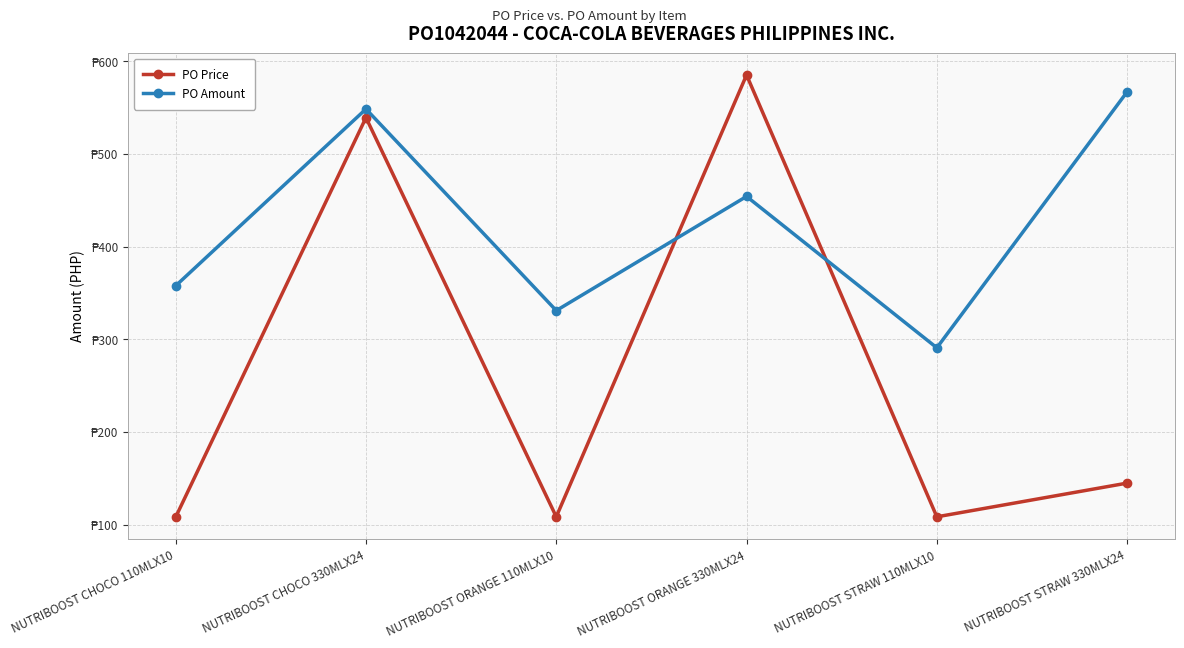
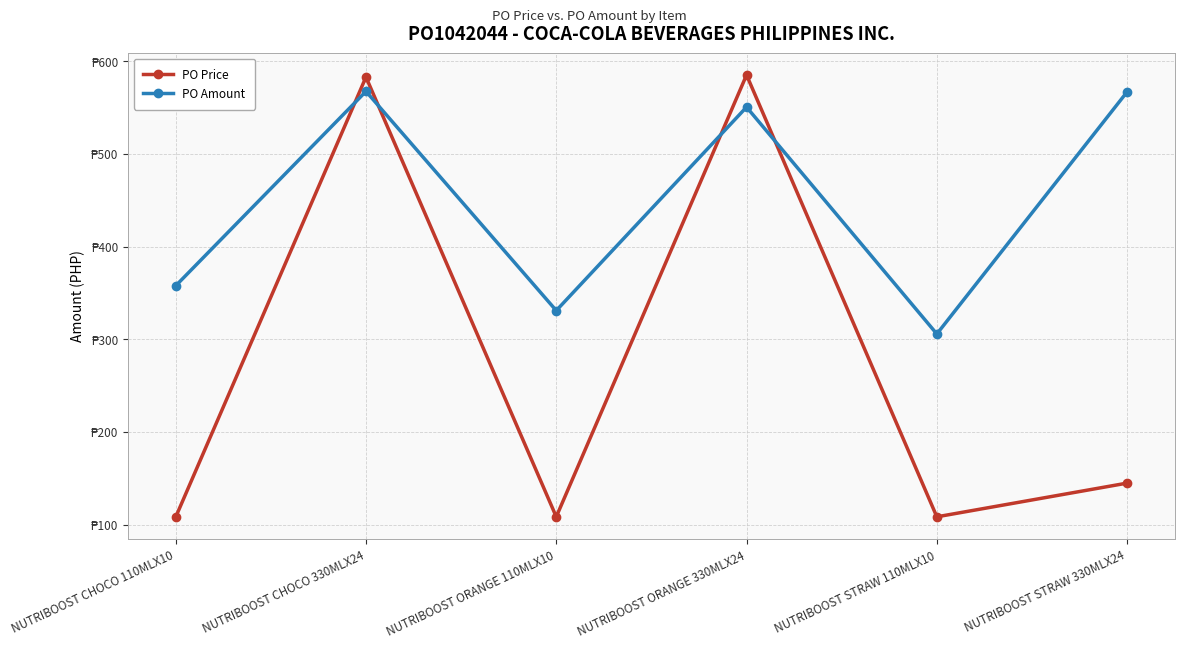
PO Price, NUTRIBOOST CHOCO 330MLX24: ₱540 -> ₱580
PO Amount, NUTRIBOOST CHOCO 330MLX24: ₱550 -> ₱570
PO Amount, NUTRIBOOST ORANGE 330MLX24: ₱450 -> ₱550
PO Amount, NUTRIBOOST STRAW 110MLX10: ₱290 -> ₱310
